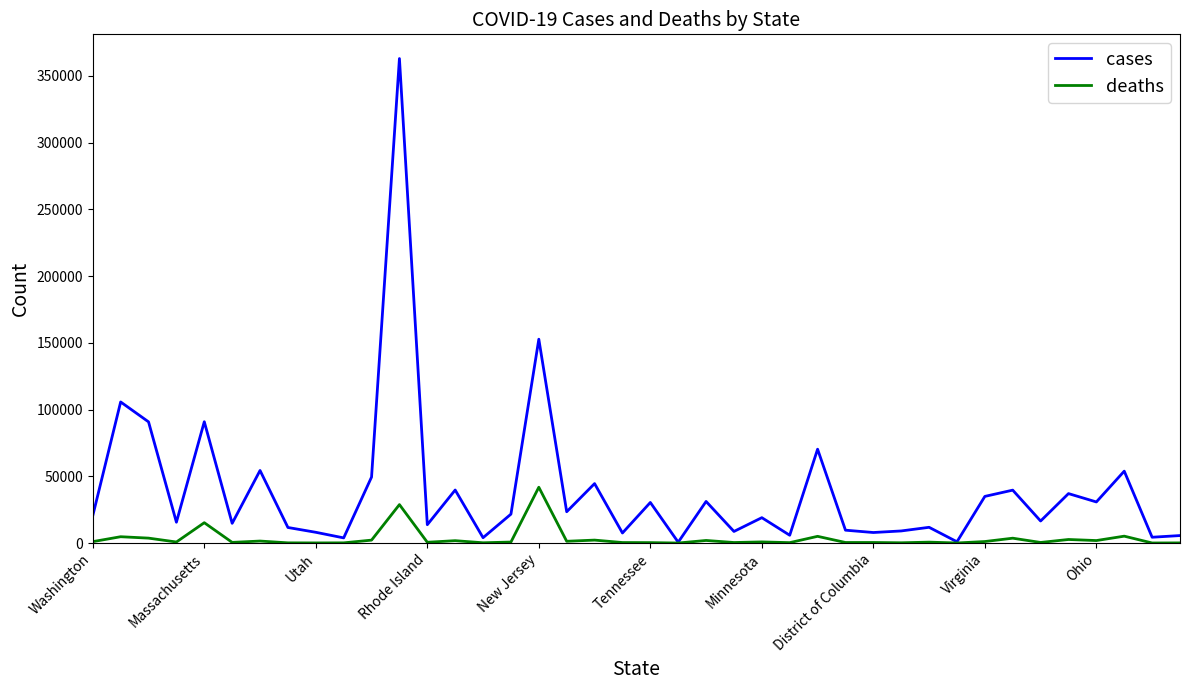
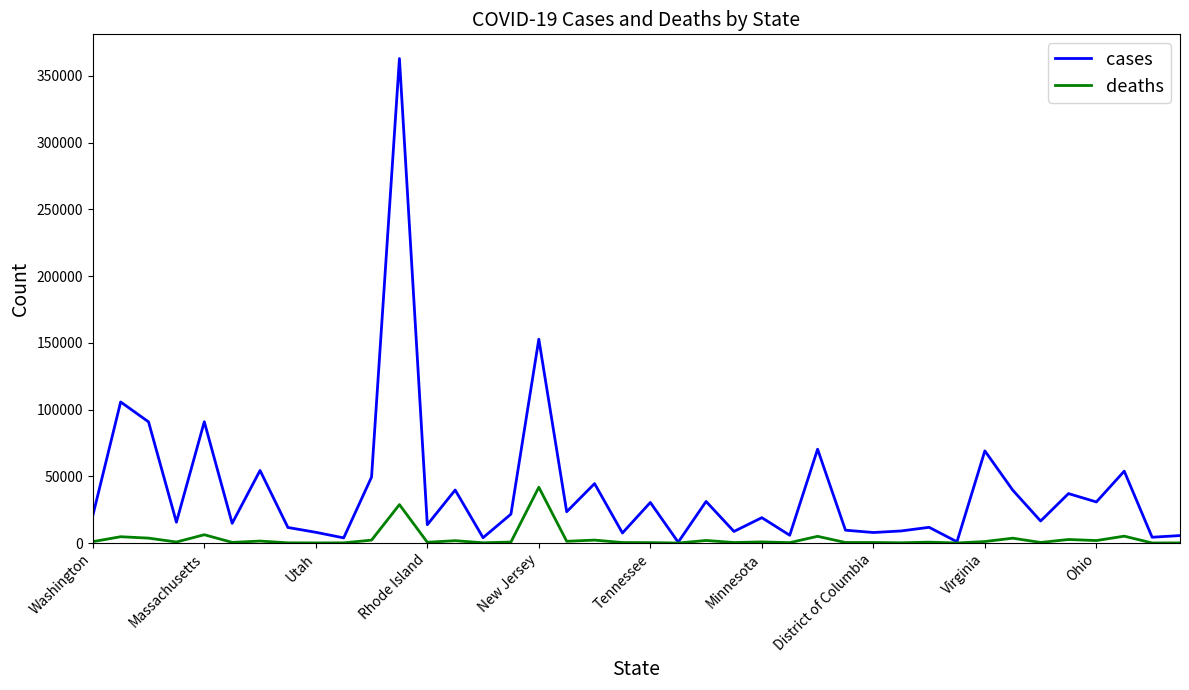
deaths, Massachusetts: 15000 -> 6000
cases, Virginia: 35000 -> 69000
